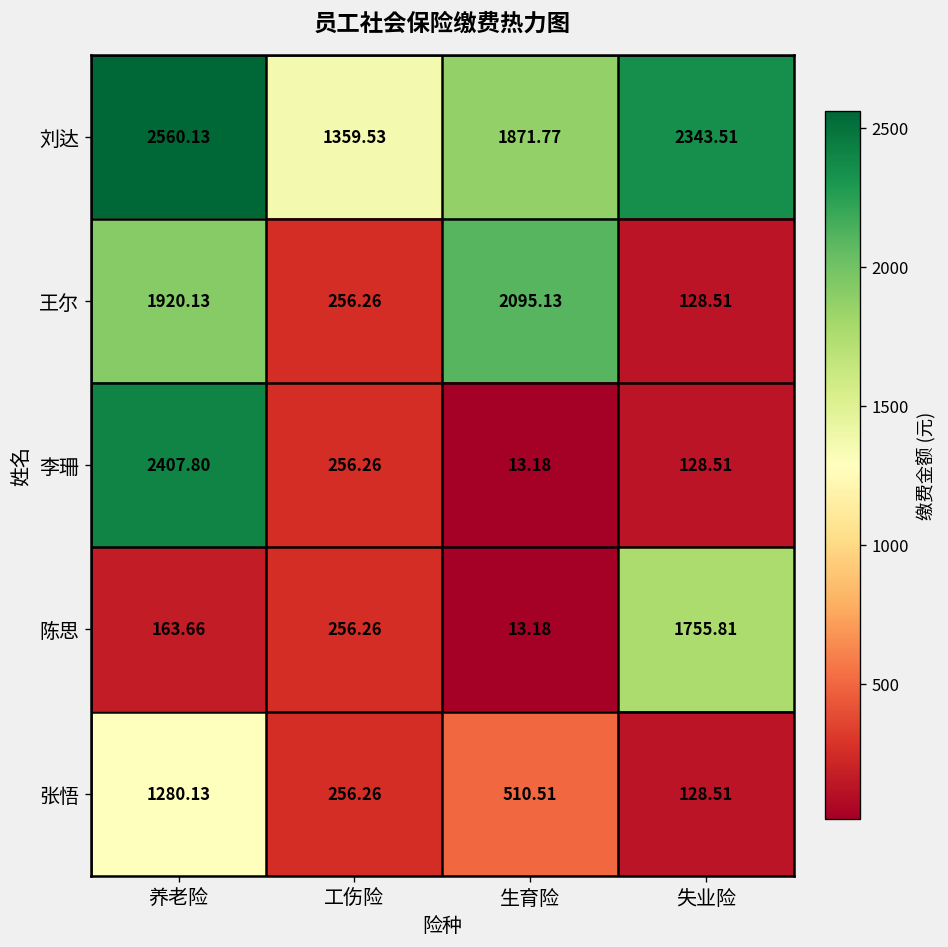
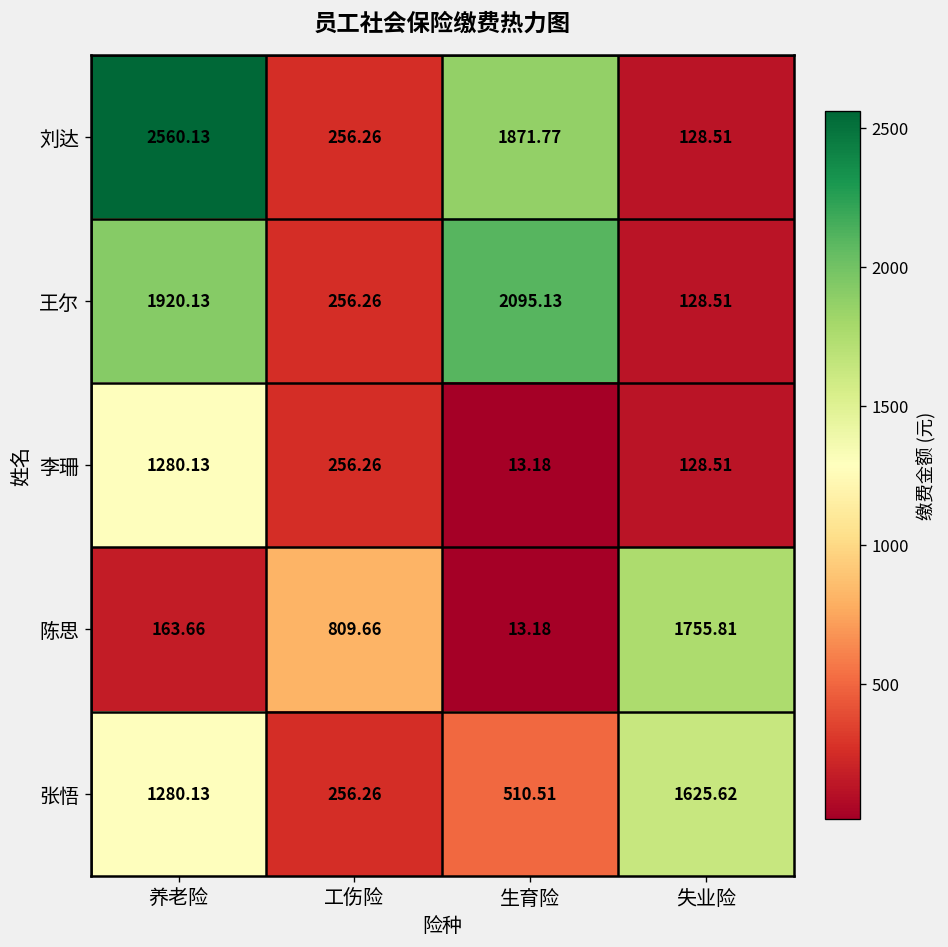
刘达, 工伤险: 1359.53 -> 256.26
刘达, 失业险: 2343.51 -> 128.51
李珊, 养老险: 2407.80 -> 1280.13
陈思, 工伤险: 256.26 -> 809.66
张悟, 失业险: 128.51 -> 1625.62
